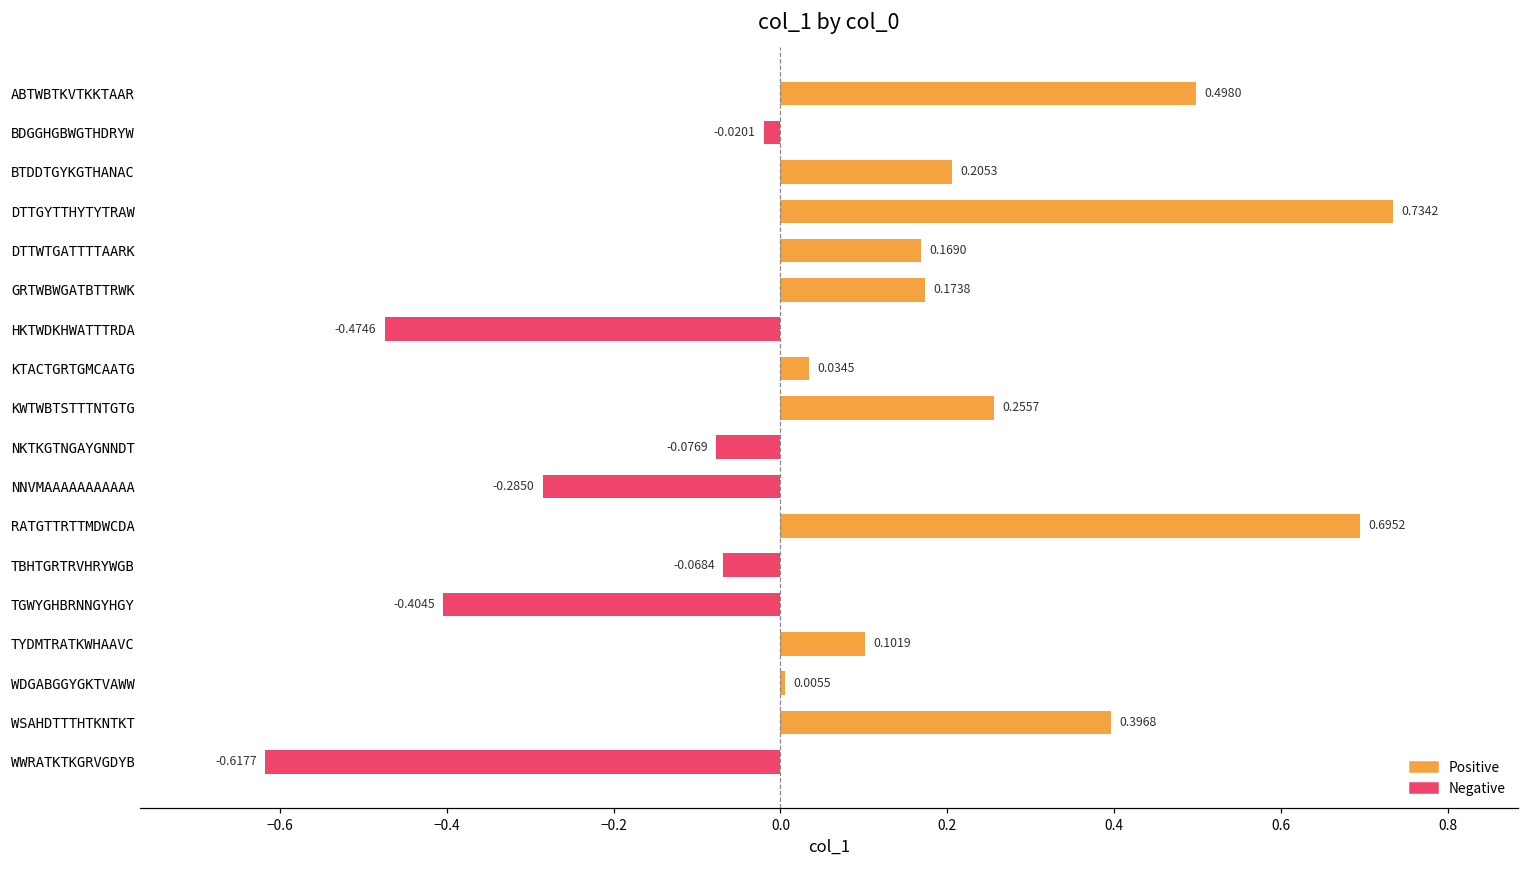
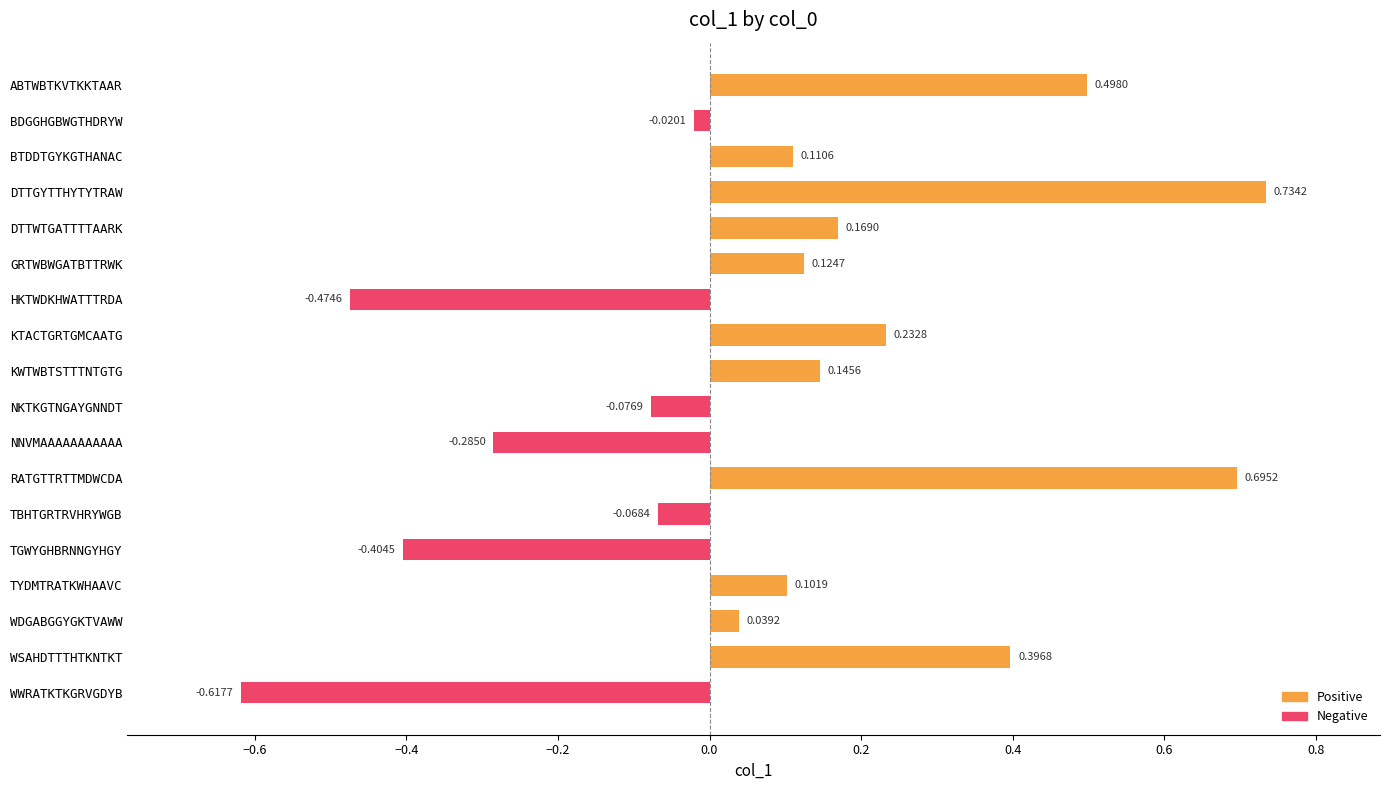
BTDDTGYKGTHANAC: 0.2053 -> 0.1106
GRTWBWGATBTTRWK: 0.1738 -> 0.1247
KTACTGRTGMCAATG: 0.0345 -> 0.2328
KWTWBTSTTTNTGTG: 0.2557 -> 0.1456
WDGABGGYGKTVAWW: 0.0055 -> 0.0392
